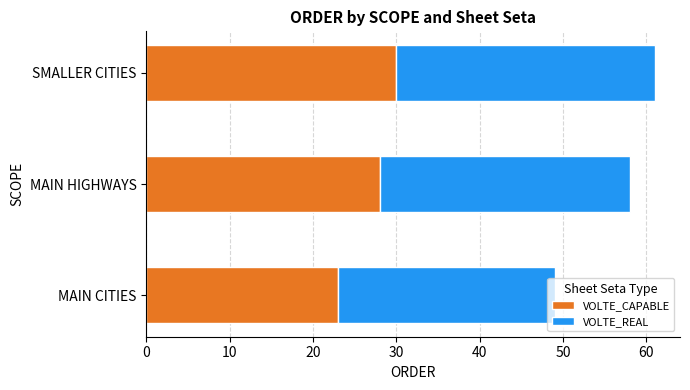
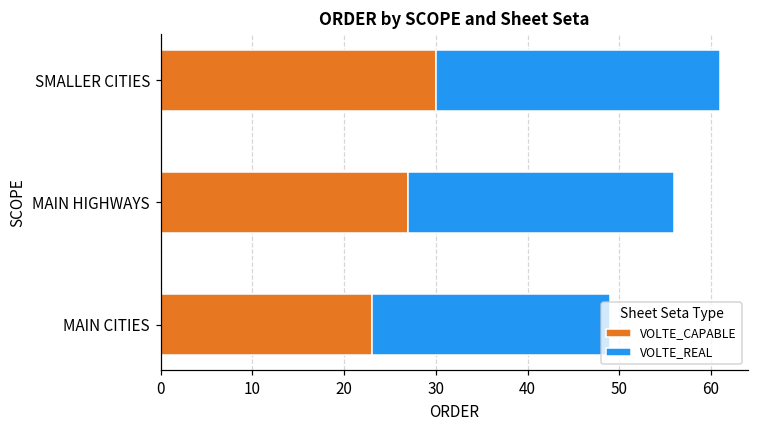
VOLTE_CAPABLE, MAIN HIGHWAYS: 28 -> 27
VOLTE_REAL, MAIN HIGHWAYS: 30 -> 29
